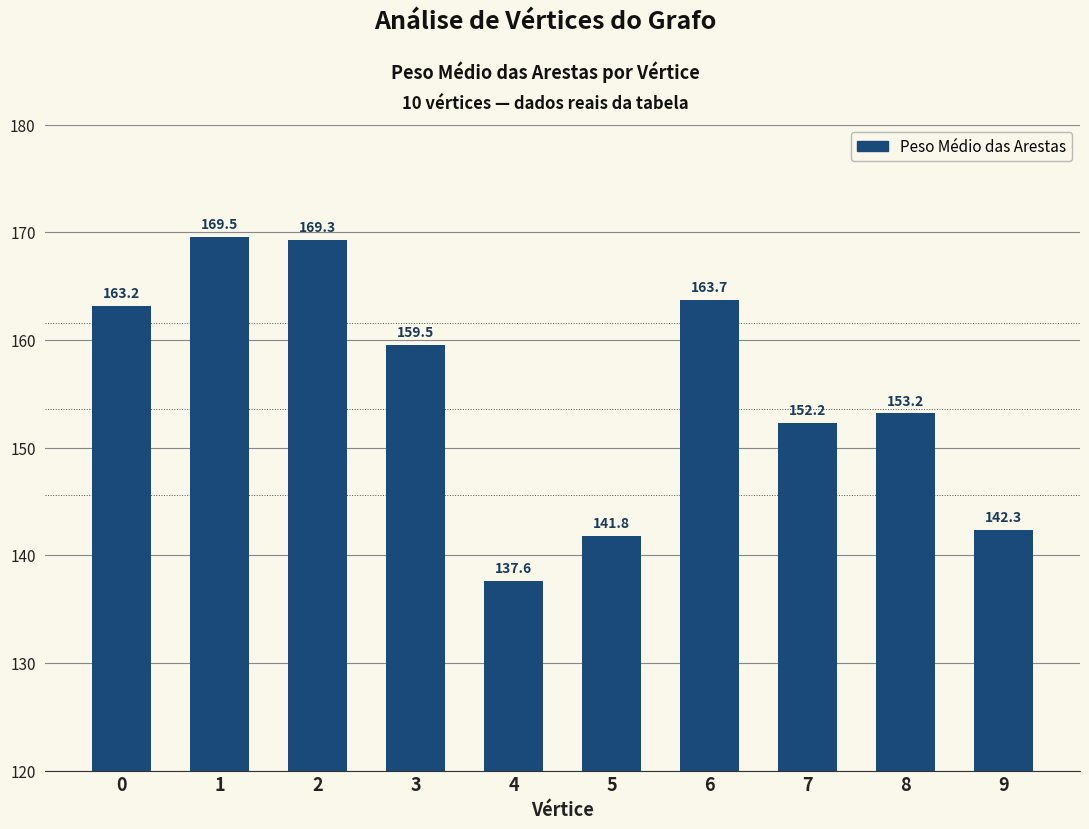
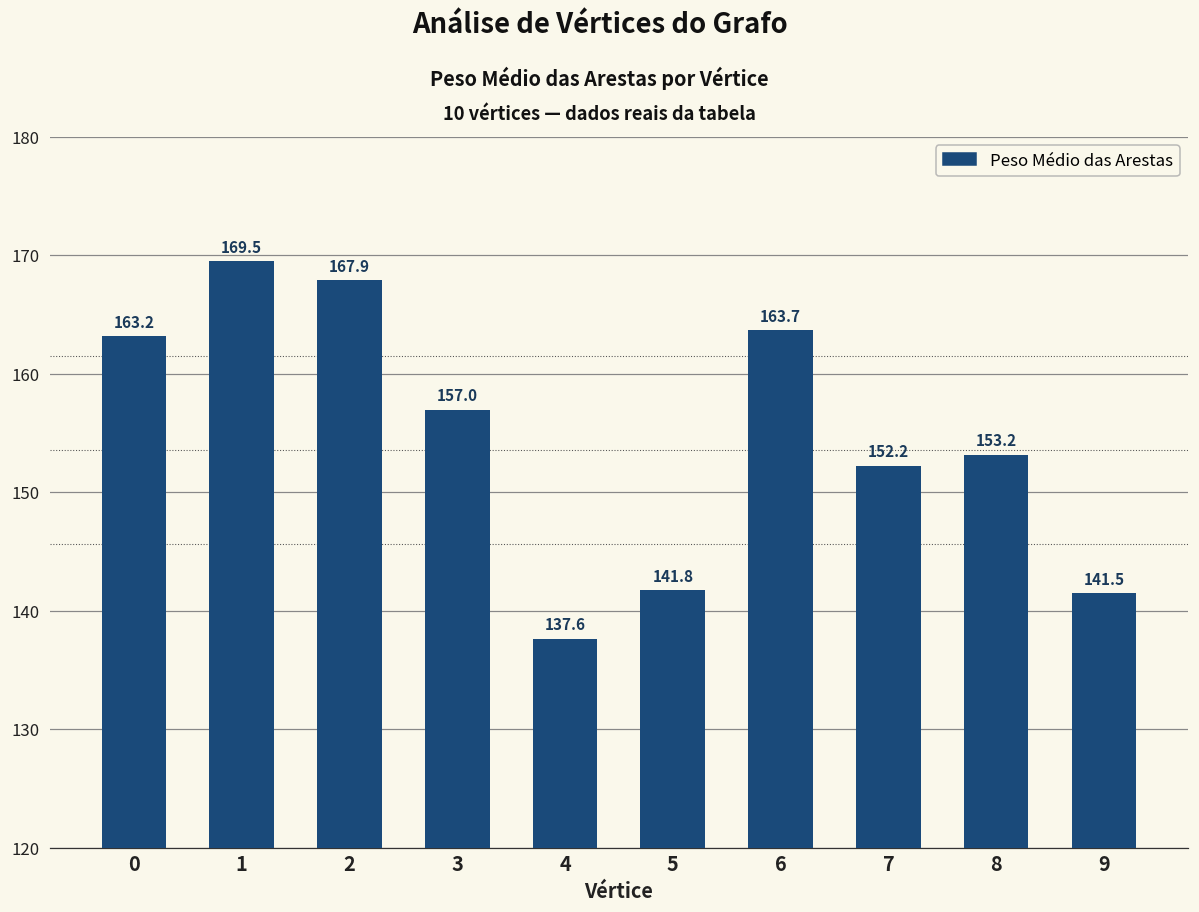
2: 169.3 -> 167.9
3: 159.5 -> 157.0
9: 142.3 -> 141.5
